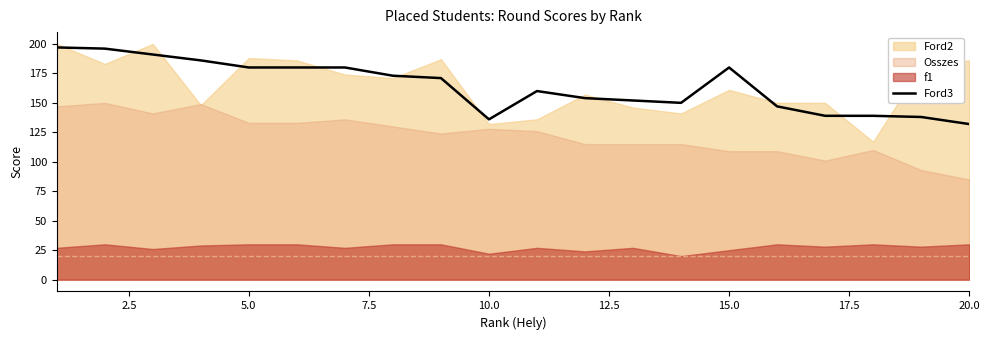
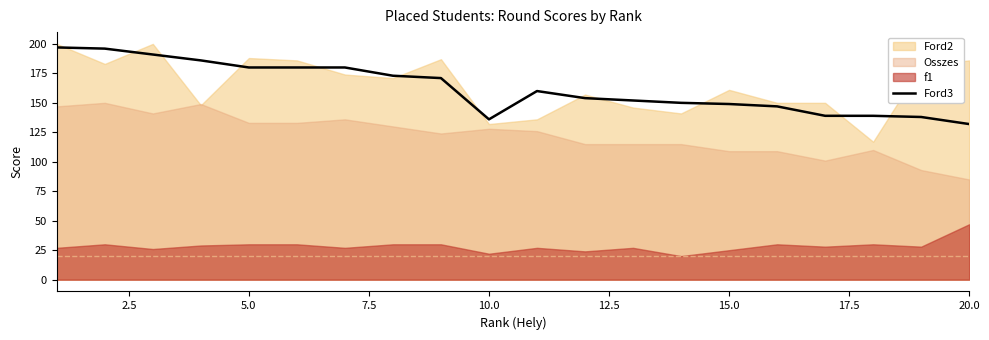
Ford3, 15.0: 180 -> 149
f1, 20.0: 30 -> 47
